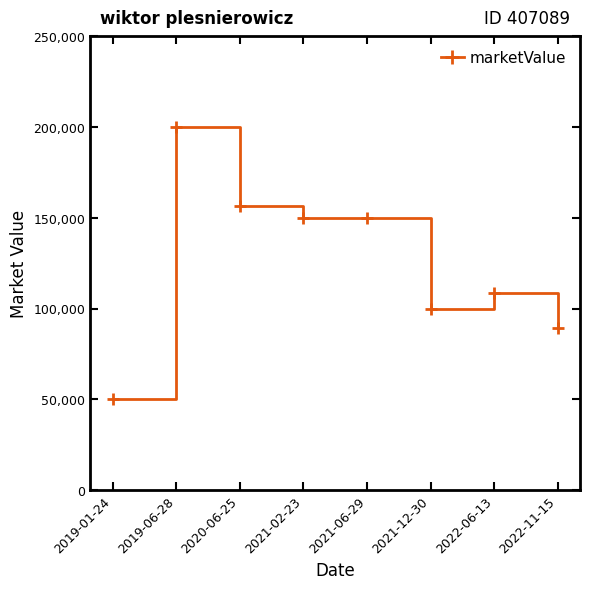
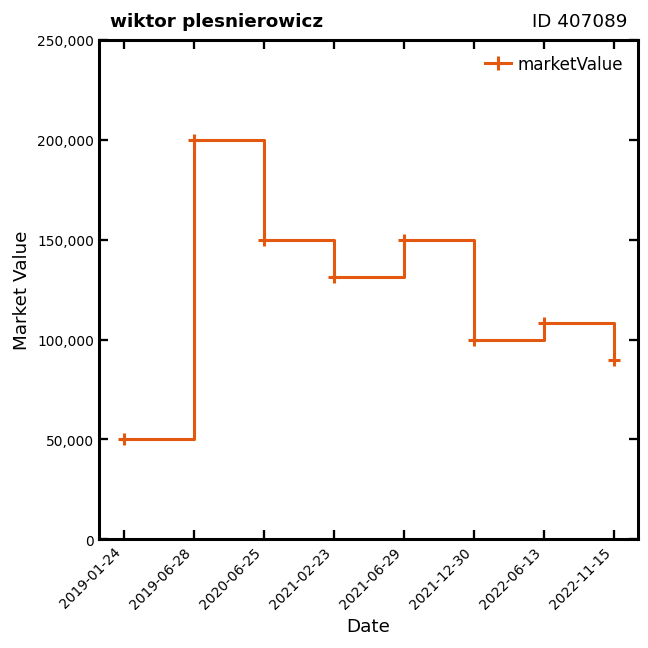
2020-06-25: 156,000 -> 150,000
2021-02-23: 150,000 -> 131,000
